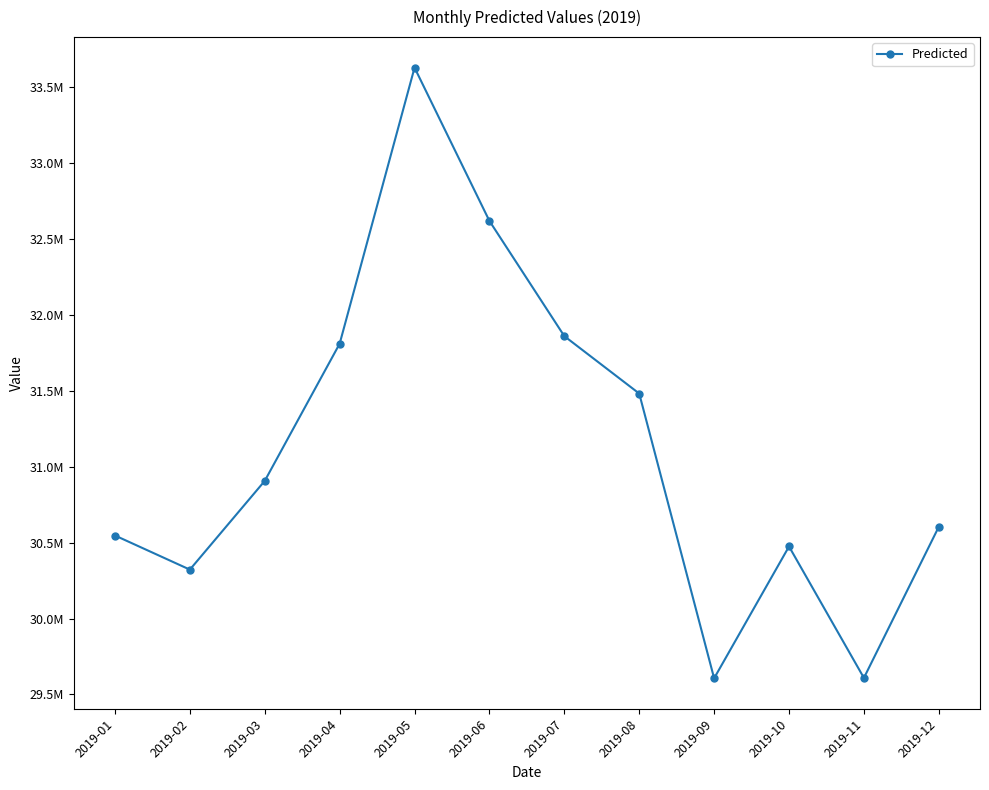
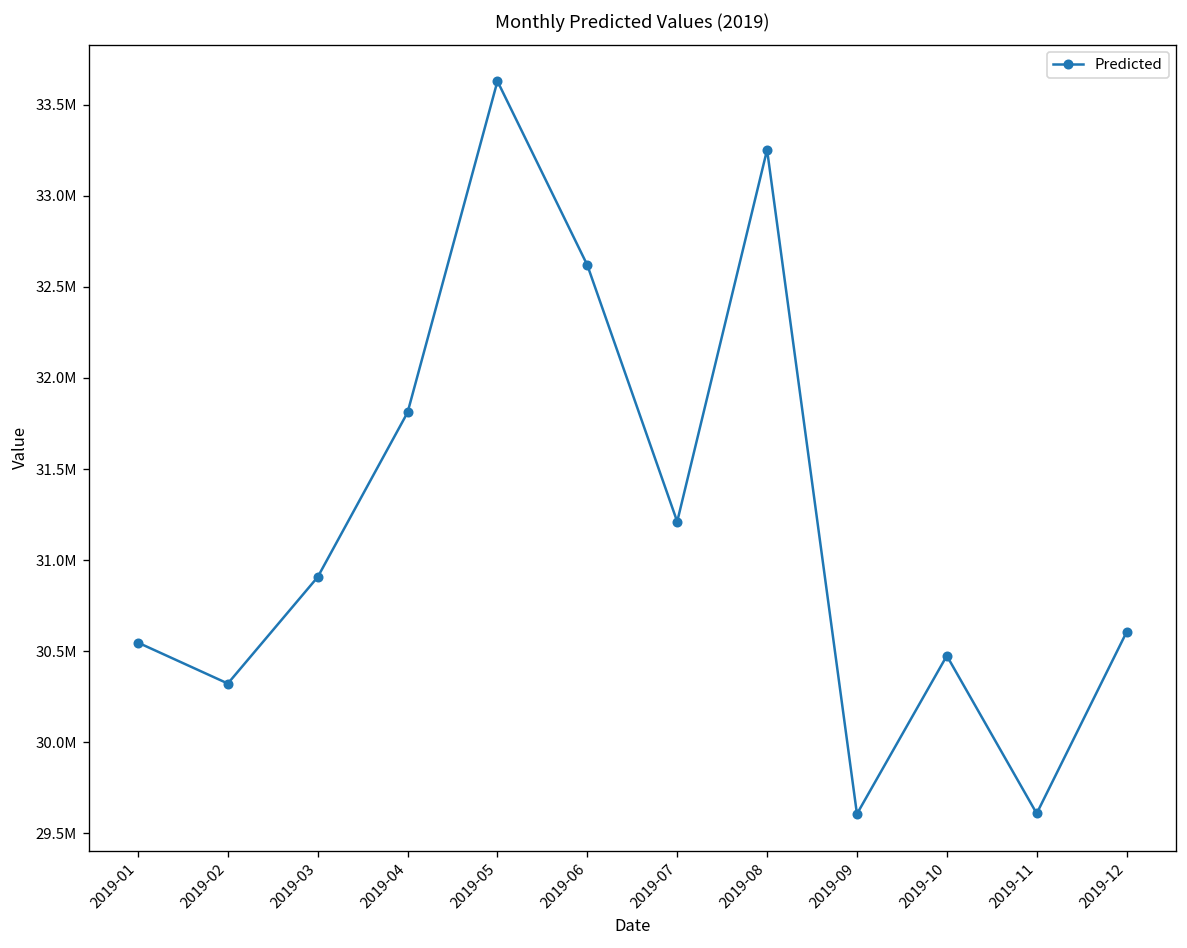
2019-07: 31860000 -> 31210000
2019-08: 31480000 -> 33250000
